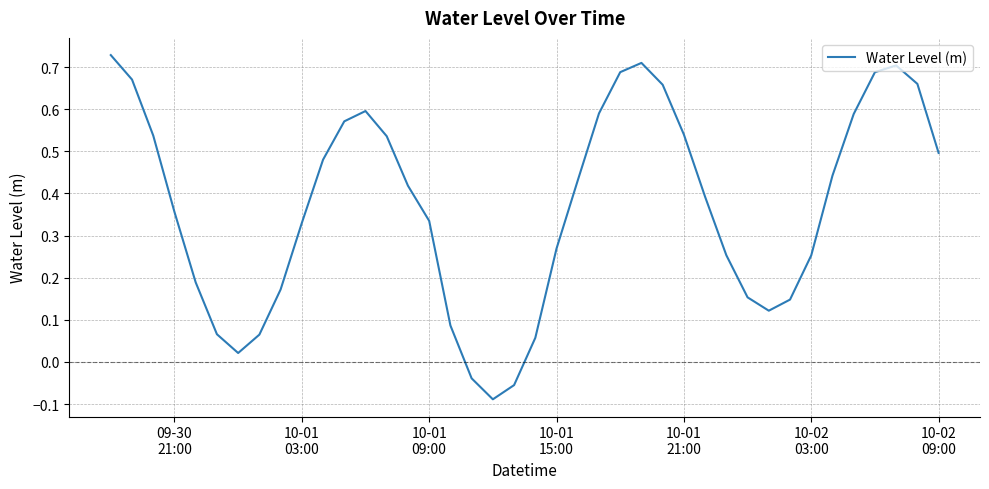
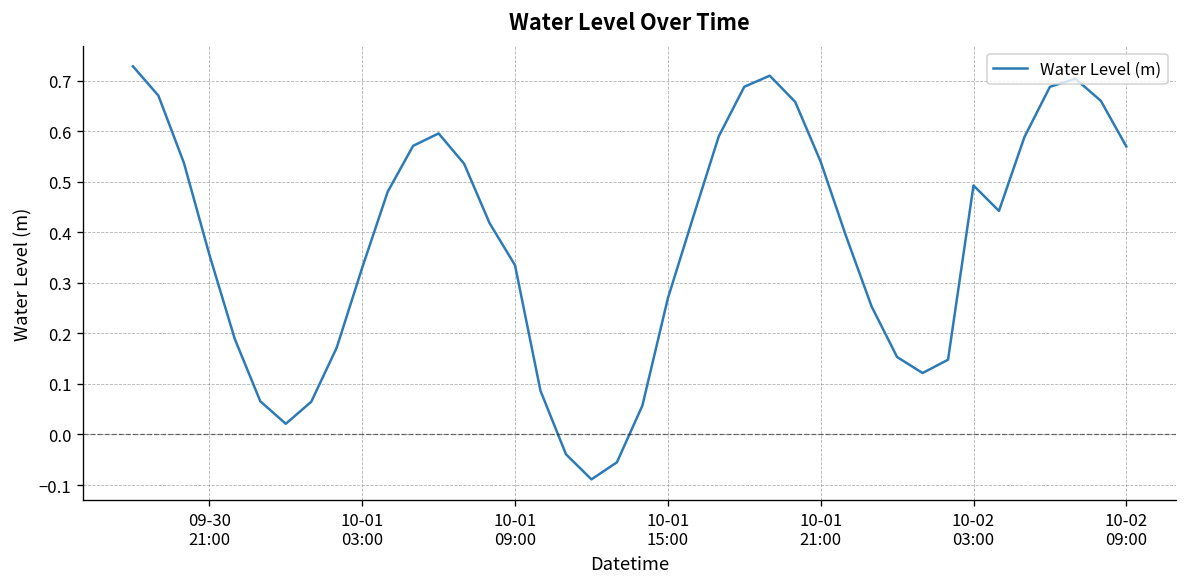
10-02 03:00: 0.25 -> 0.49
10-02 09:00: 0.50 -> 0.57
